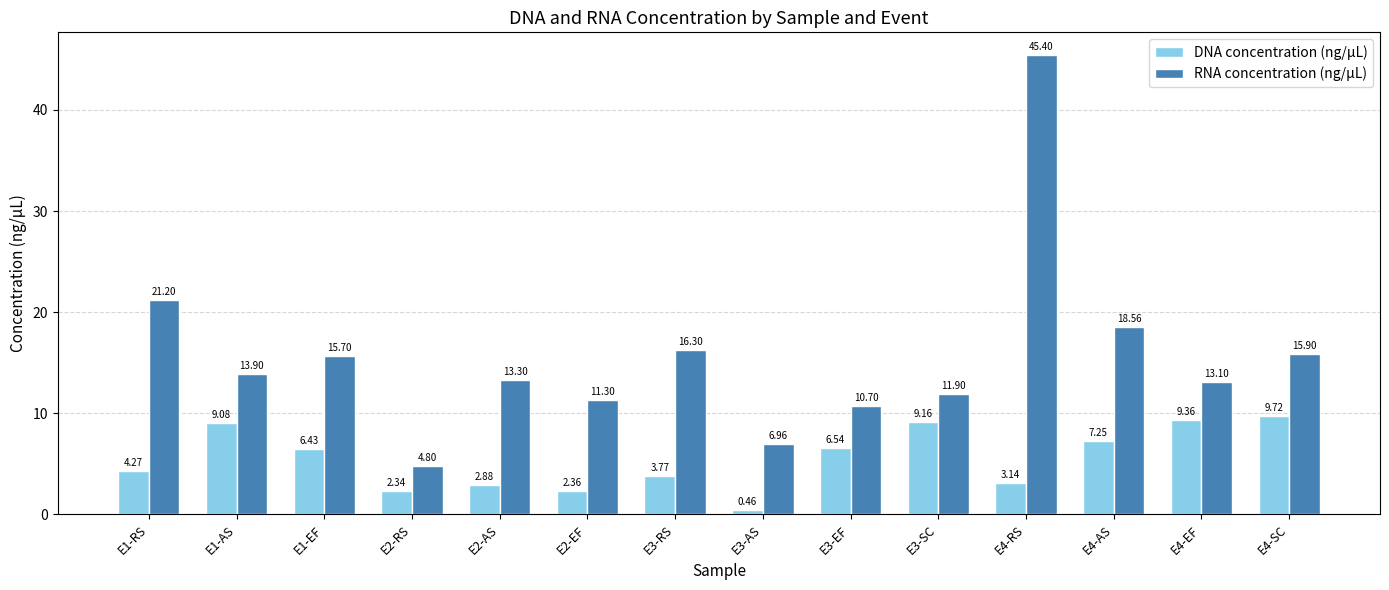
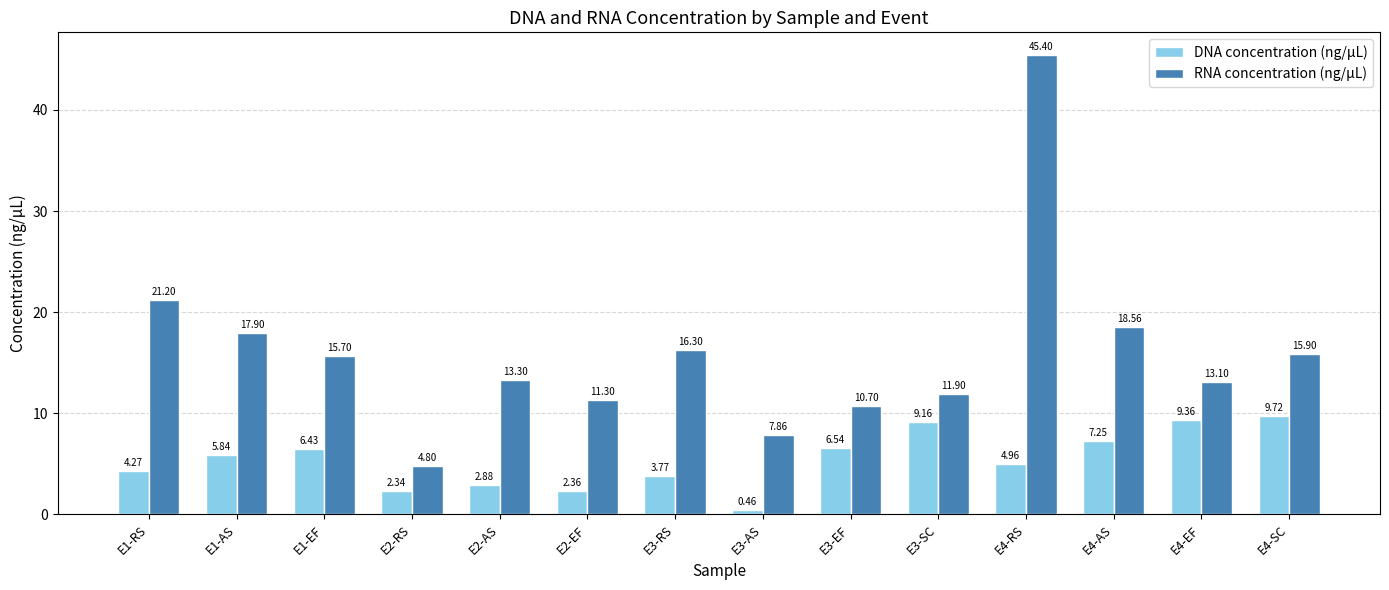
DNA concentration (ng/µL), E1-AS: 9.08 -> 5.84
RNA concentration (ng/µL), E1-AS: 13.90 -> 17.90
RNA concentration (ng/µL), E3-AS: 6.96 -> 7.86
DNA concentration (ng/µL), E4-RS: 3.14 -> 4.96
